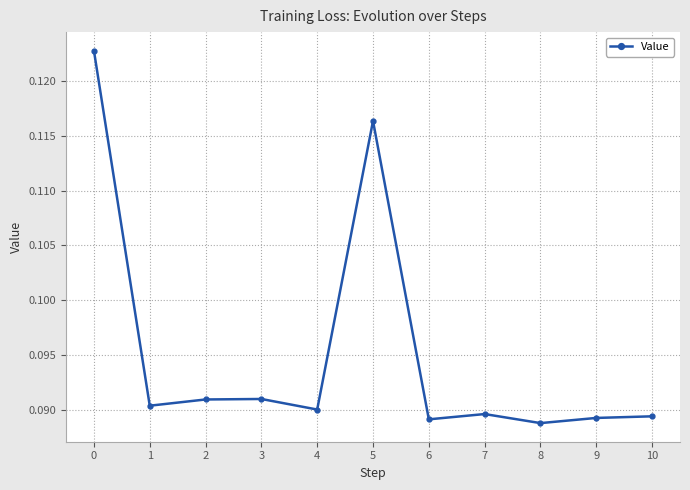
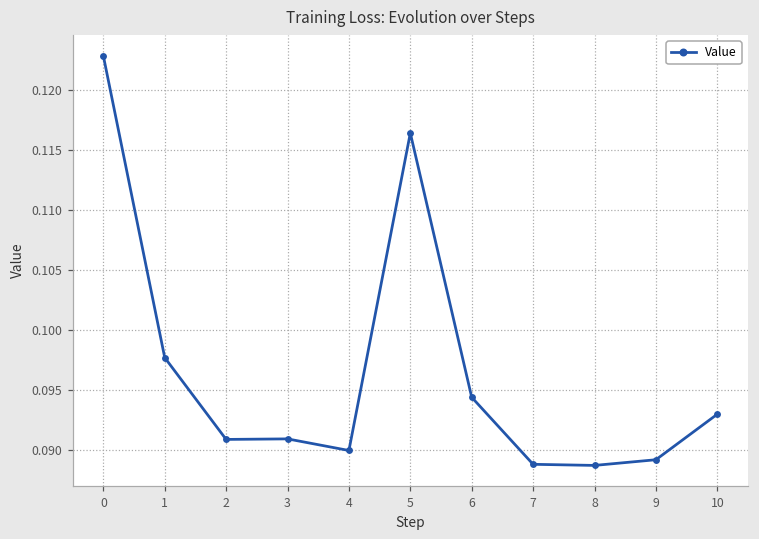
1: 0.0904 -> 0.0977
6: 0.0891 -> 0.0944
7: 0.0896 -> 0.0889
10: 0.0894 -> 0.0930
